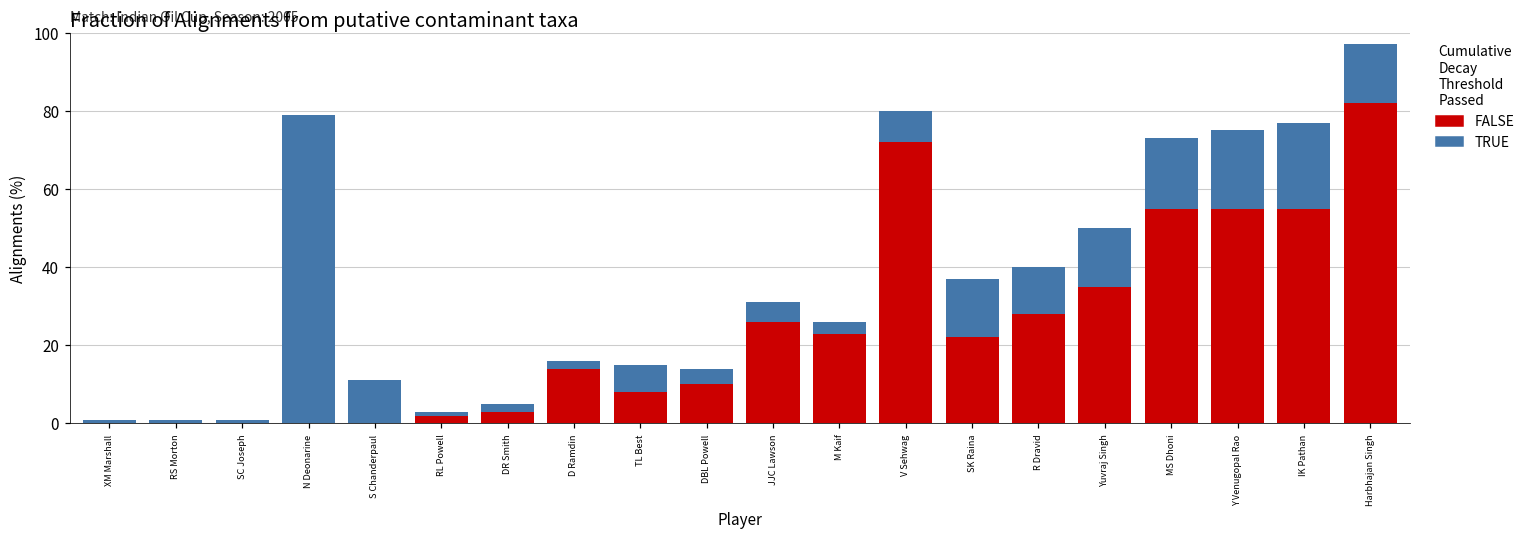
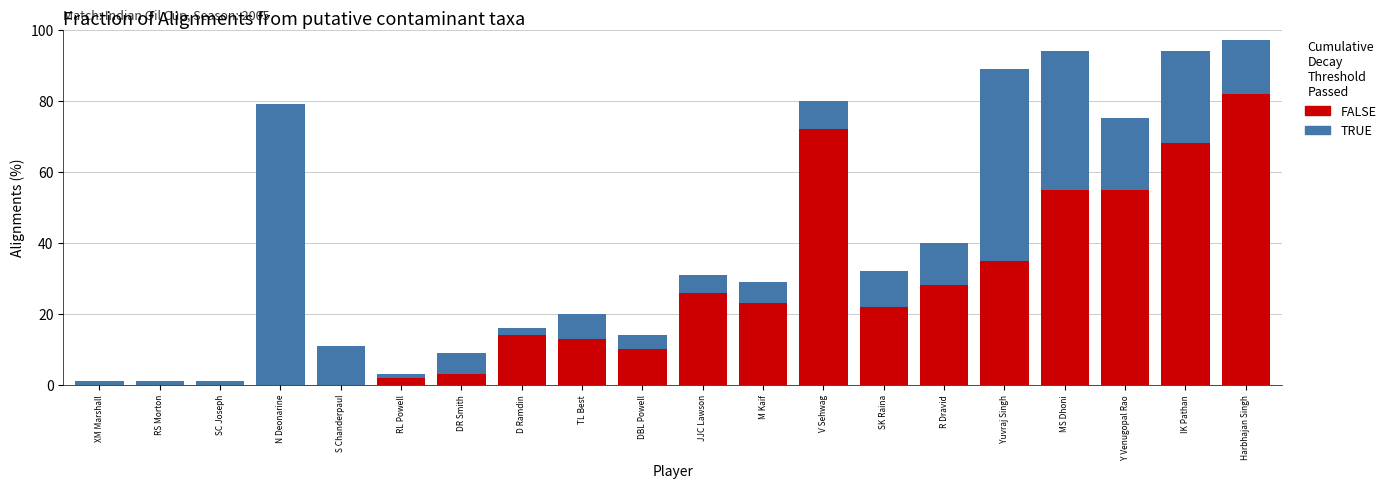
TRUE, DR Smith: 2 -> 6
FALSE, TL Best: 8 -> 13
TRUE, M Kaif: 3 -> 6
TRUE, SK Raina: 15 -> 10
TRUE, Yuvraj Singh: 15 -> 54
TRUE, MS Dhoni: 18 -> 39
FALSE, IK Pathan: 55 -> 68
TRUE, IK Pathan: 22 -> 26
